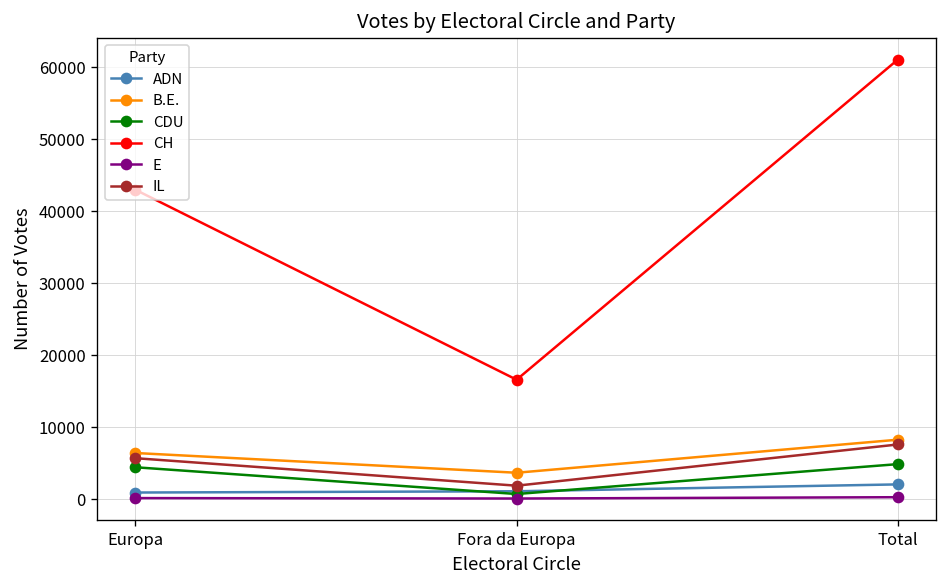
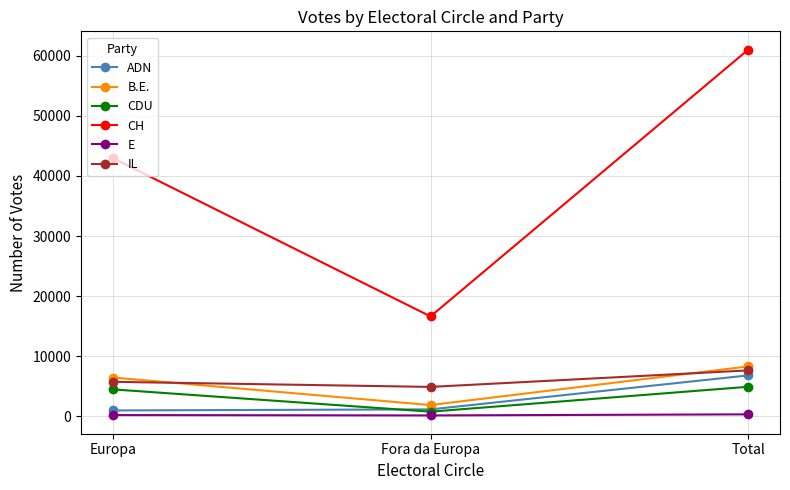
B.E., Fora da Europa: 4000 -> 2000
IL, Fora da Europa: 2000 -> 5000
ADN, Total: 2000 -> 7000
